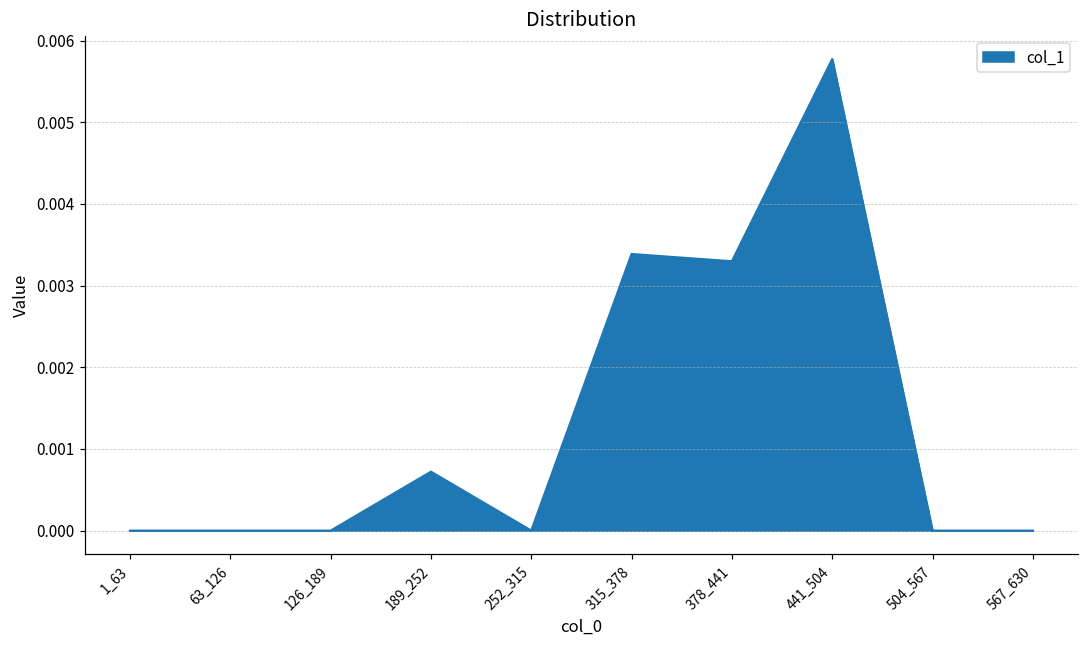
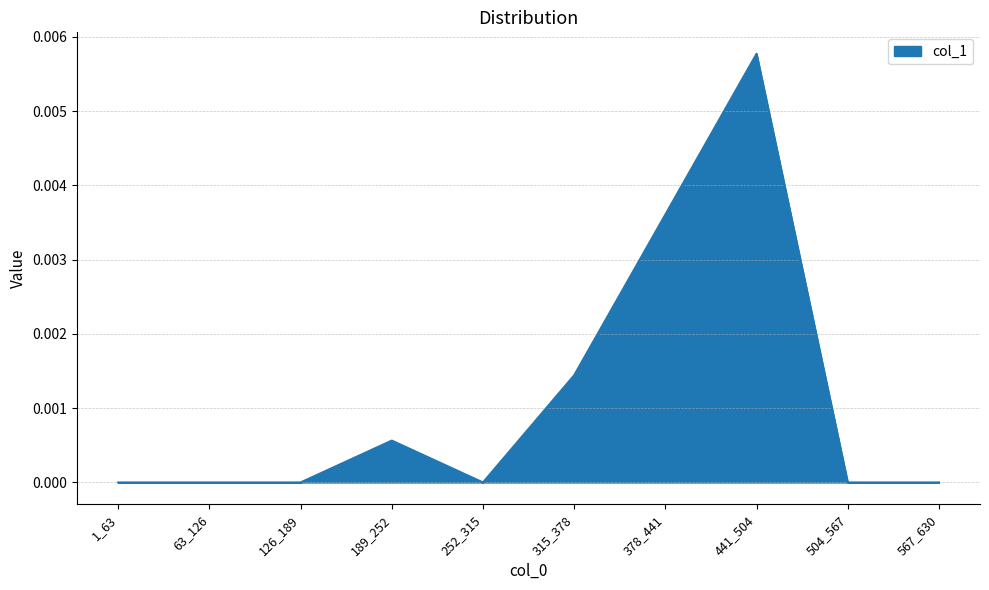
189_252: 0.0007 -> 0.0006
315_378: 0.0034 -> 0.0014
378_441: 0.0033 -> 0.0036
